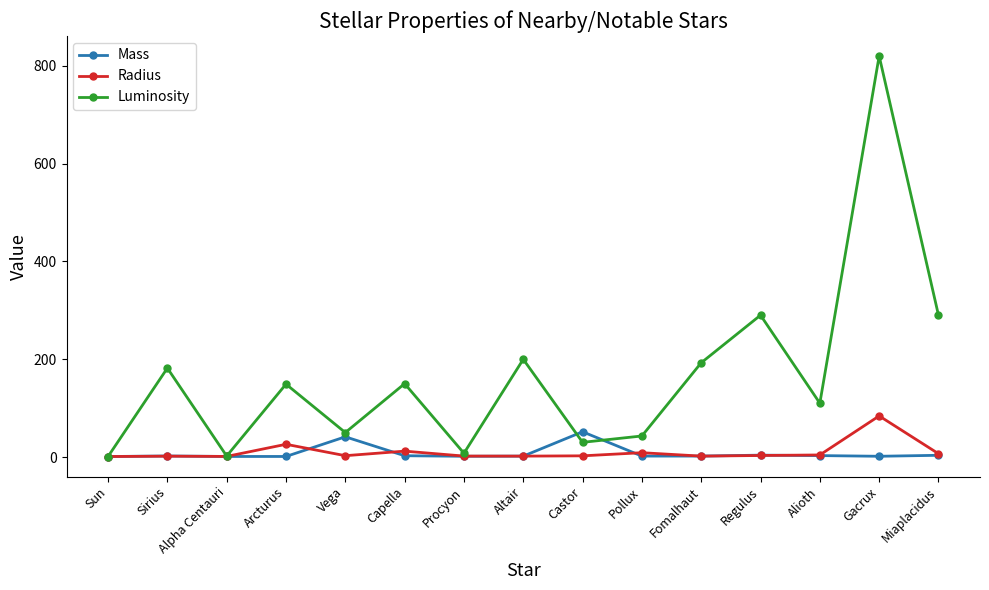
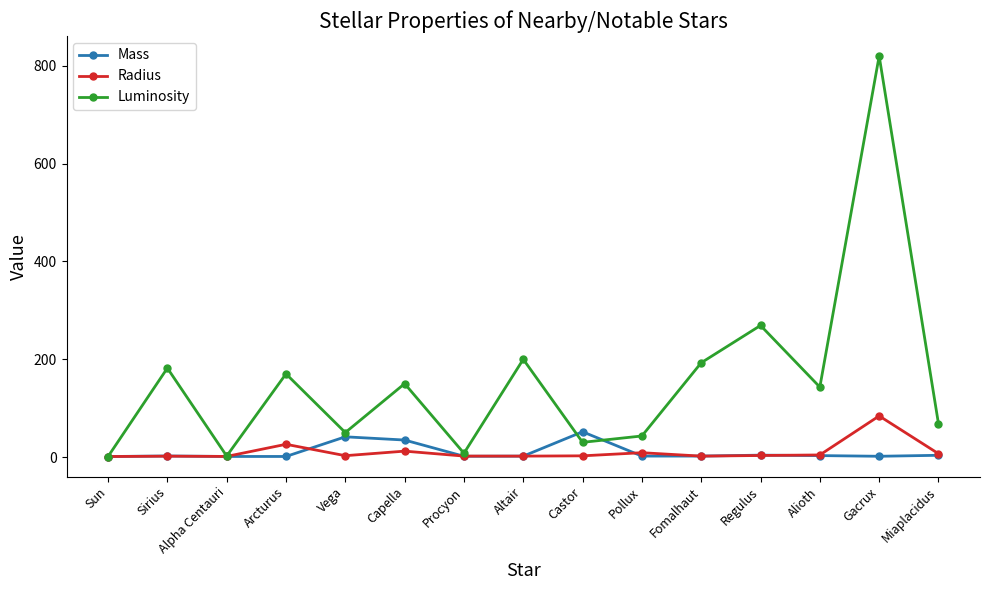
Luminosity, Arcturus: 150 -> 170
Mass, Capella: 0 -> 30
Luminosity, Regulus: 290 -> 270
Luminosity, Alioth: 110 -> 140
Luminosity, Miaplacidus: 290 -> 70
